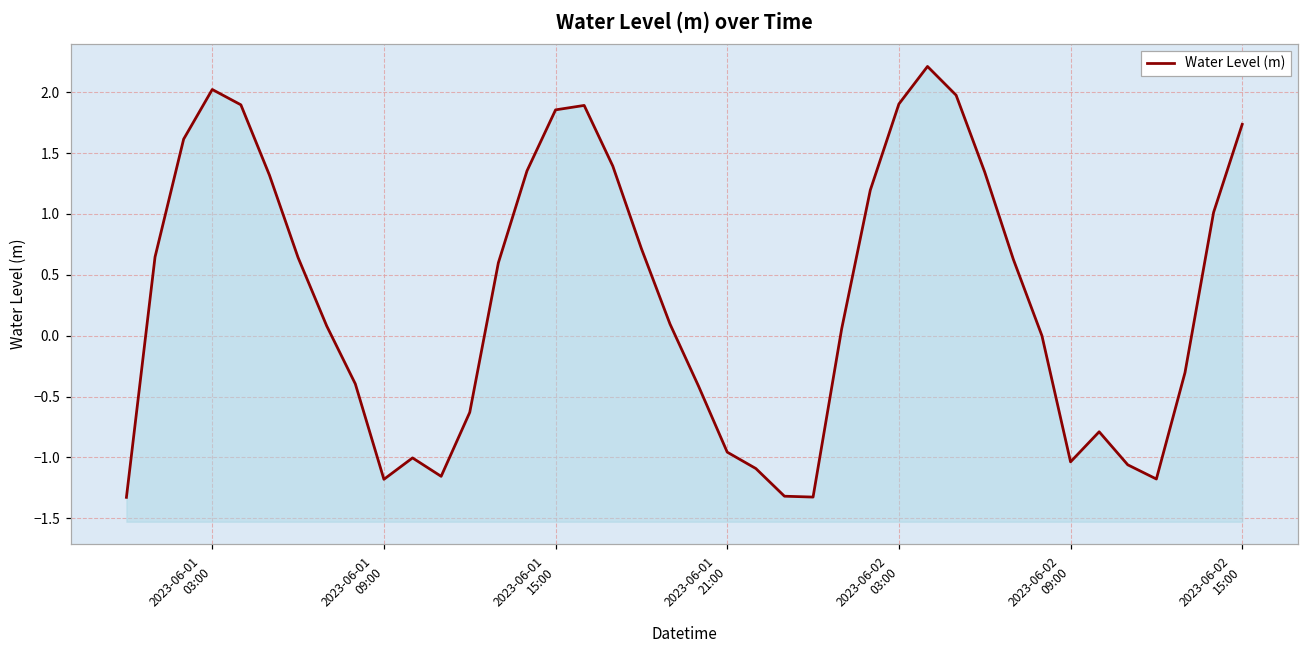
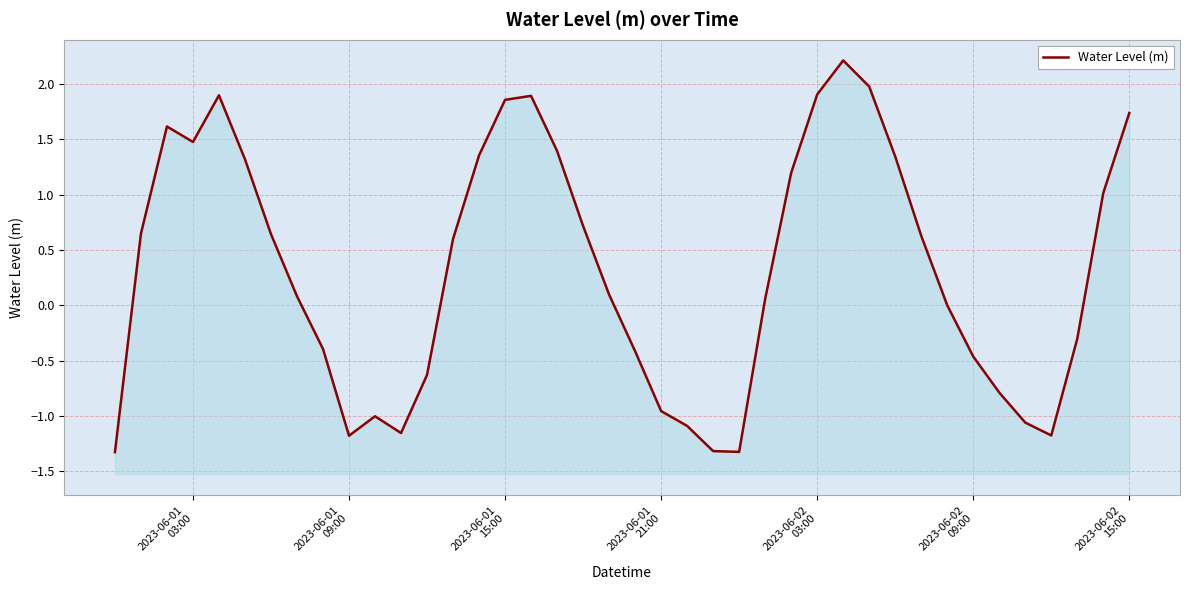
2023-06-01 03:00: 2.02 -> 1.47
2023-06-02 09:00: -1.04 -> -0.46
